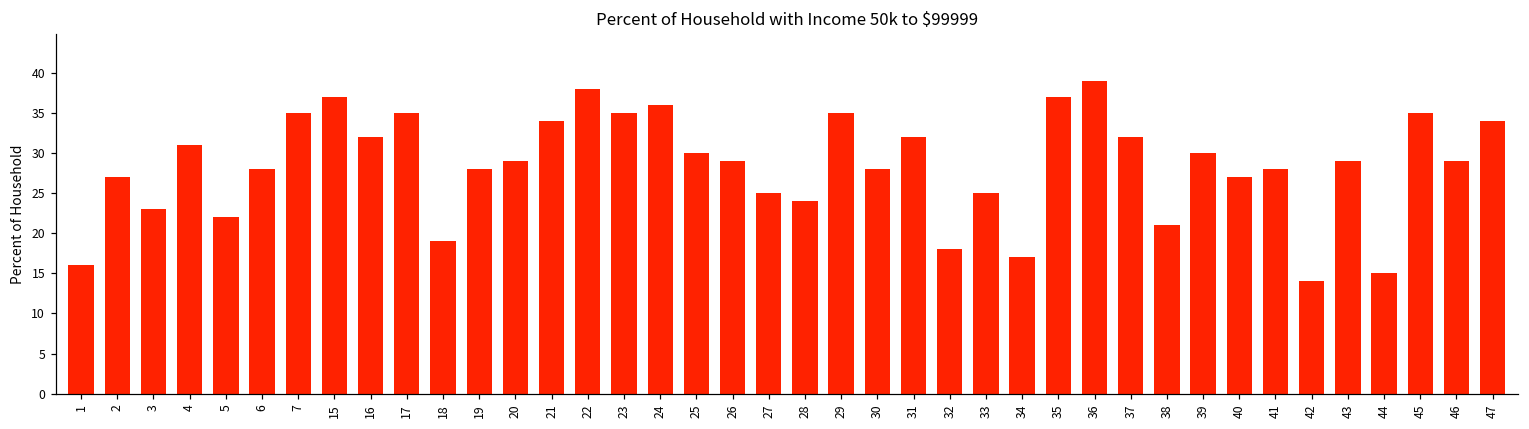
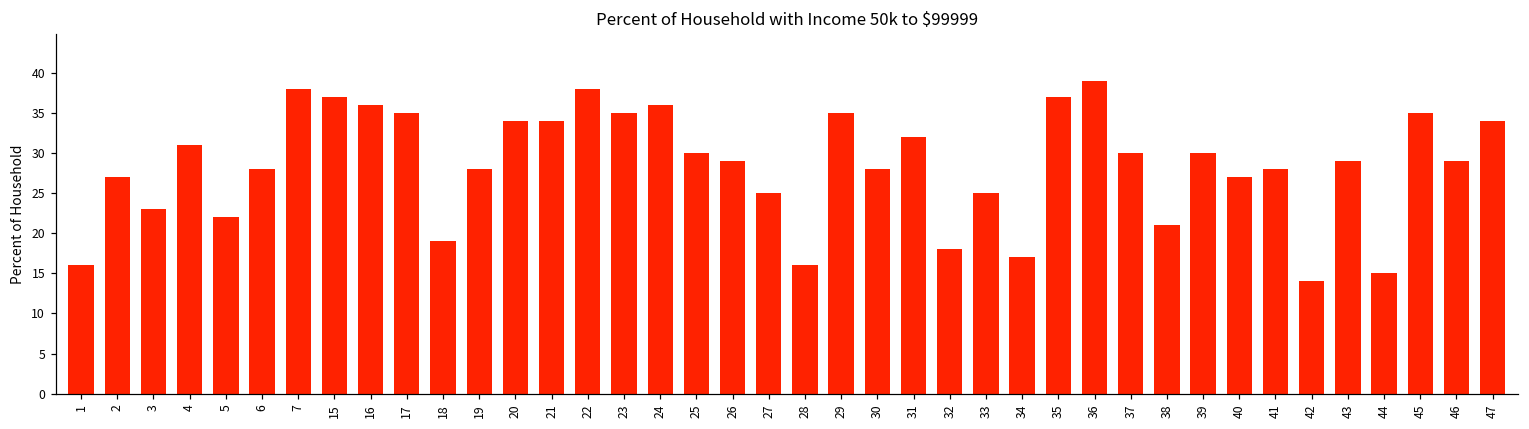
7: 35 -> 38
16: 32 -> 36
20: 29 -> 34
28: 24 -> 16
37: 32 -> 30
